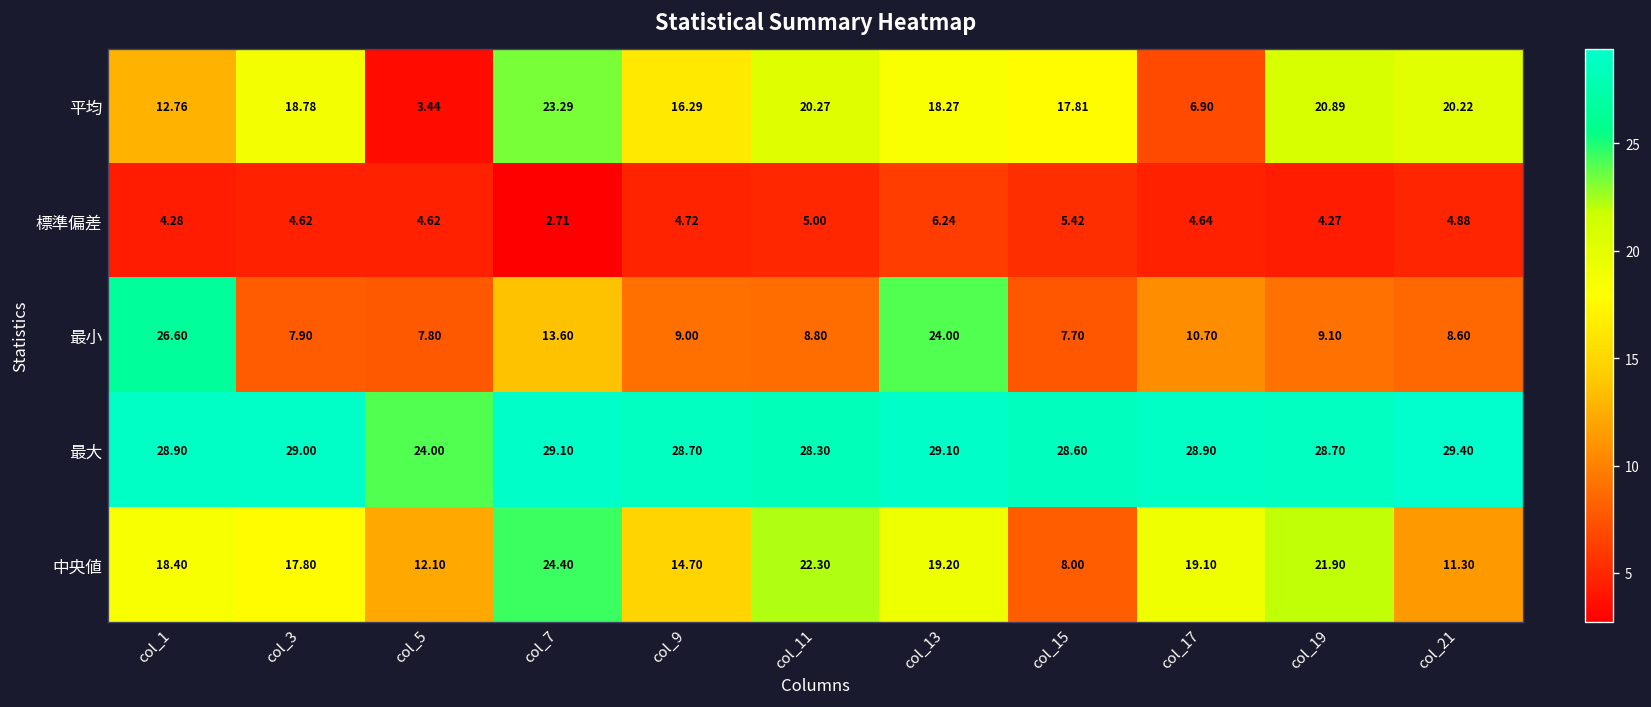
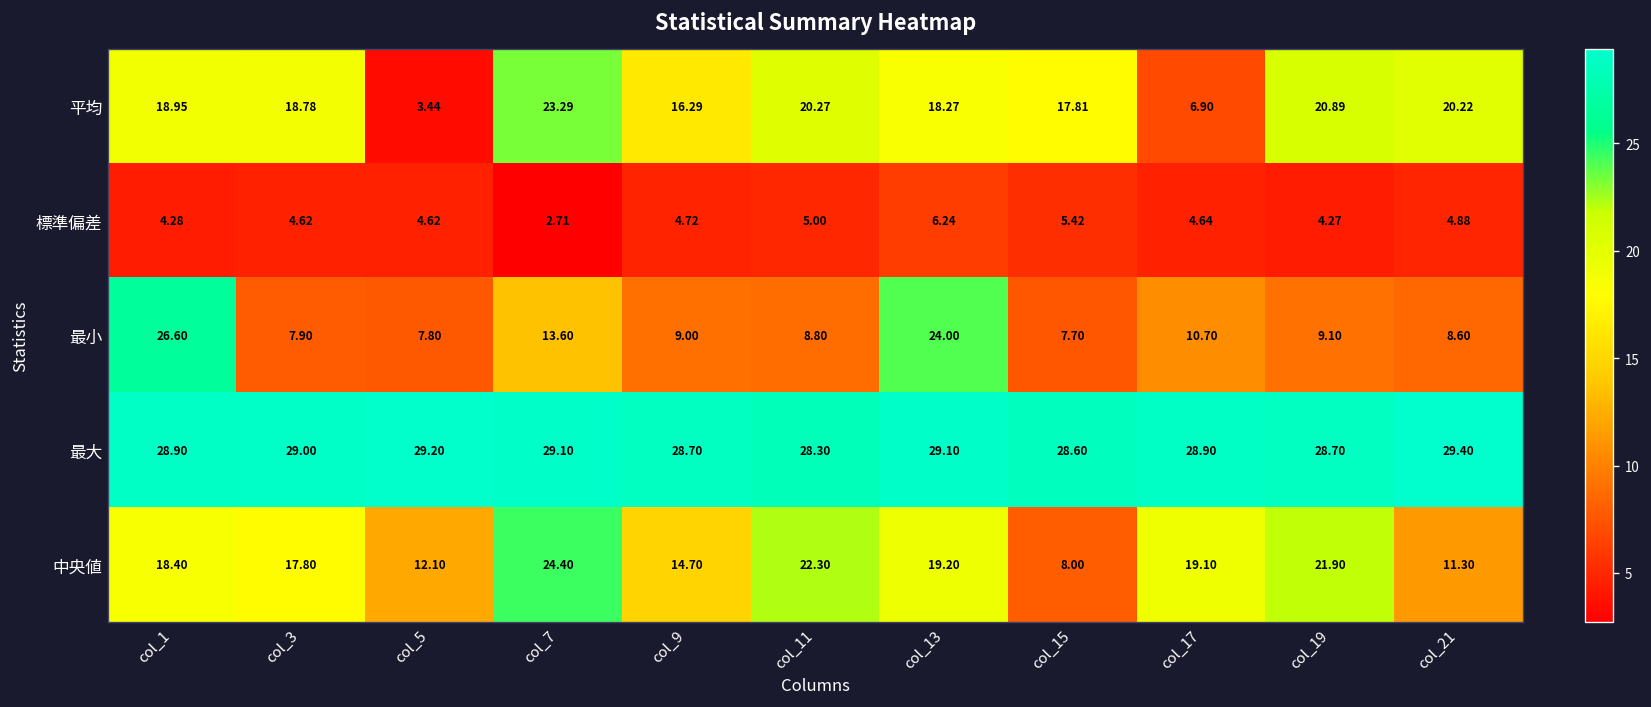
平均, col_1: 12.76 -> 18.95
最大, col_5: 24.00 -> 29.20
